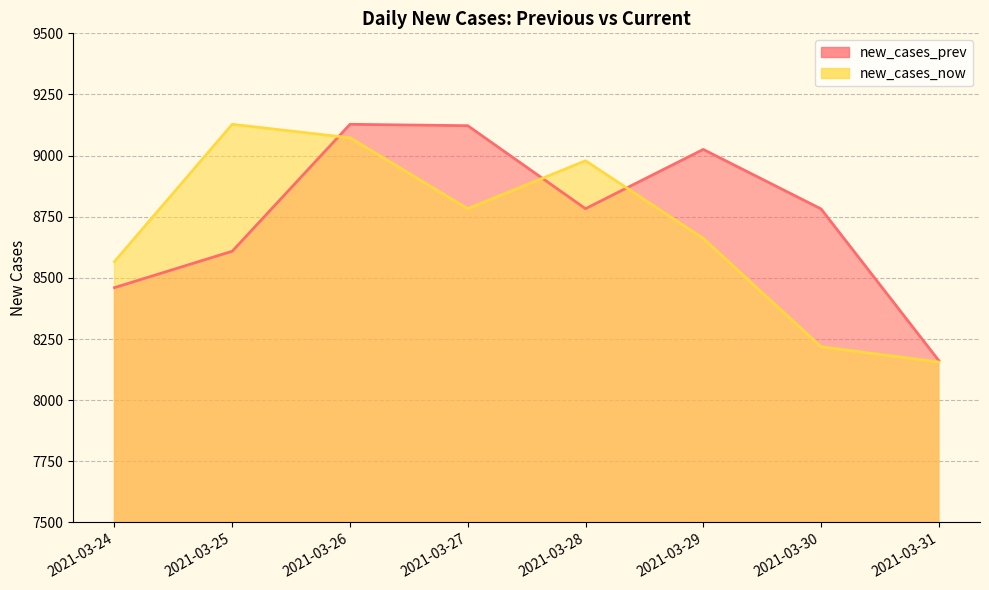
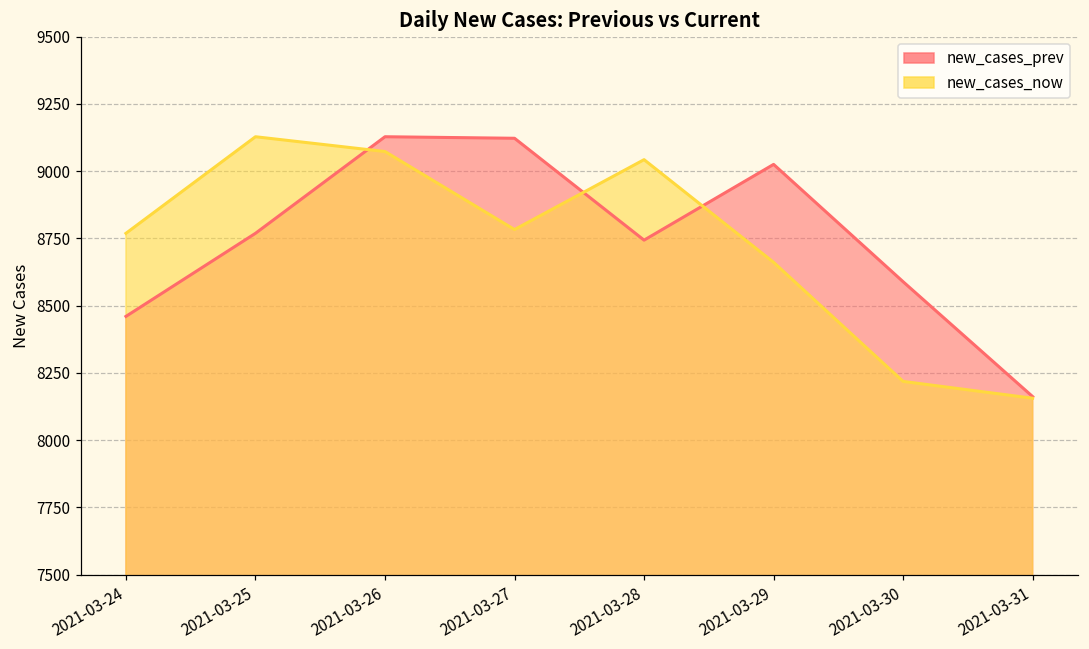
new_cases_now, 2021-03-24: 8570 -> 8770
new_cases_prev, 2021-03-25: 8610 -> 8770
new_cases_prev, 2021-03-28: 8780 -> 8740
new_cases_now, 2021-03-28: 8980 -> 9040
new_cases_prev, 2021-03-30: 8780 -> 8590
